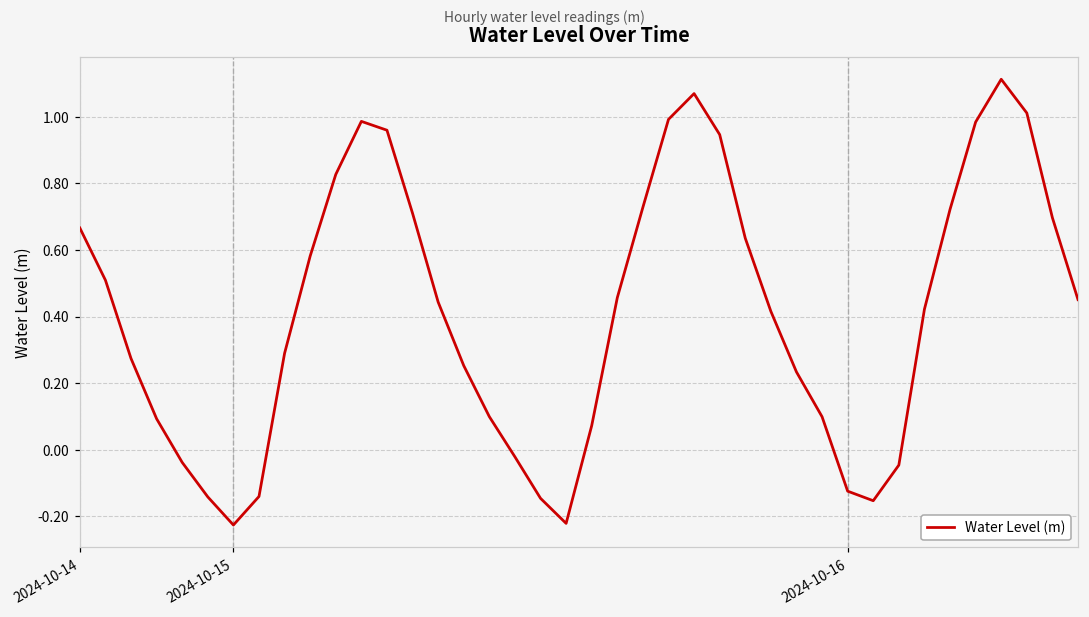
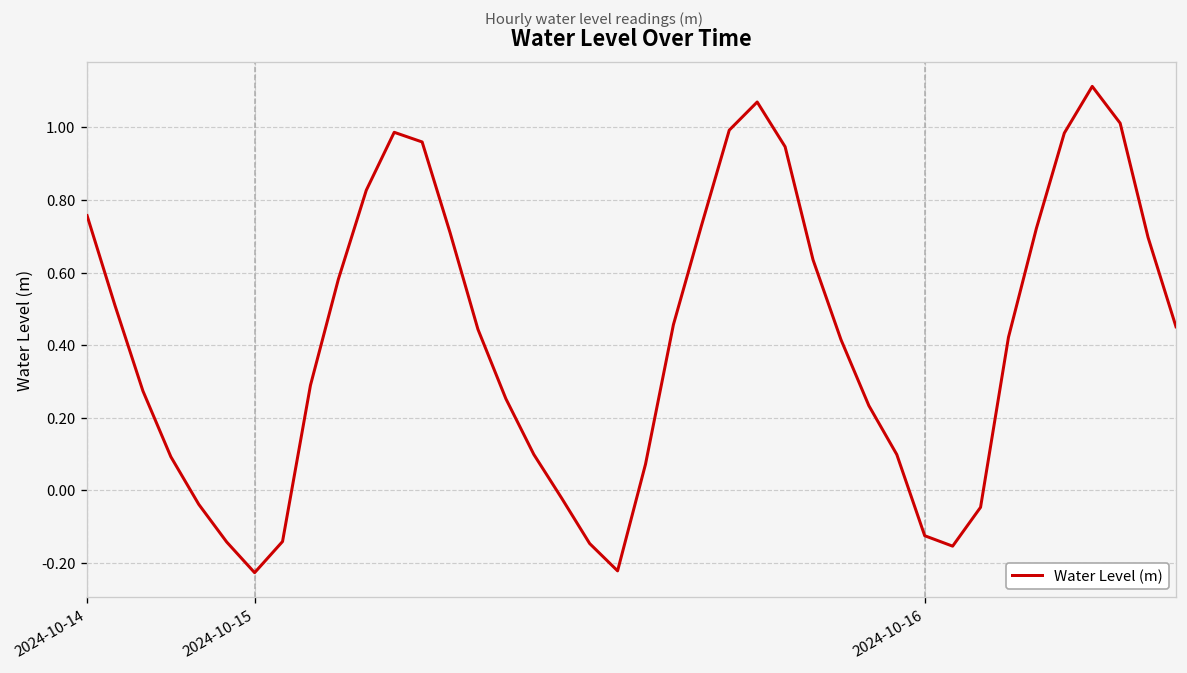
2024-10-14: 0.67 -> 0.76
